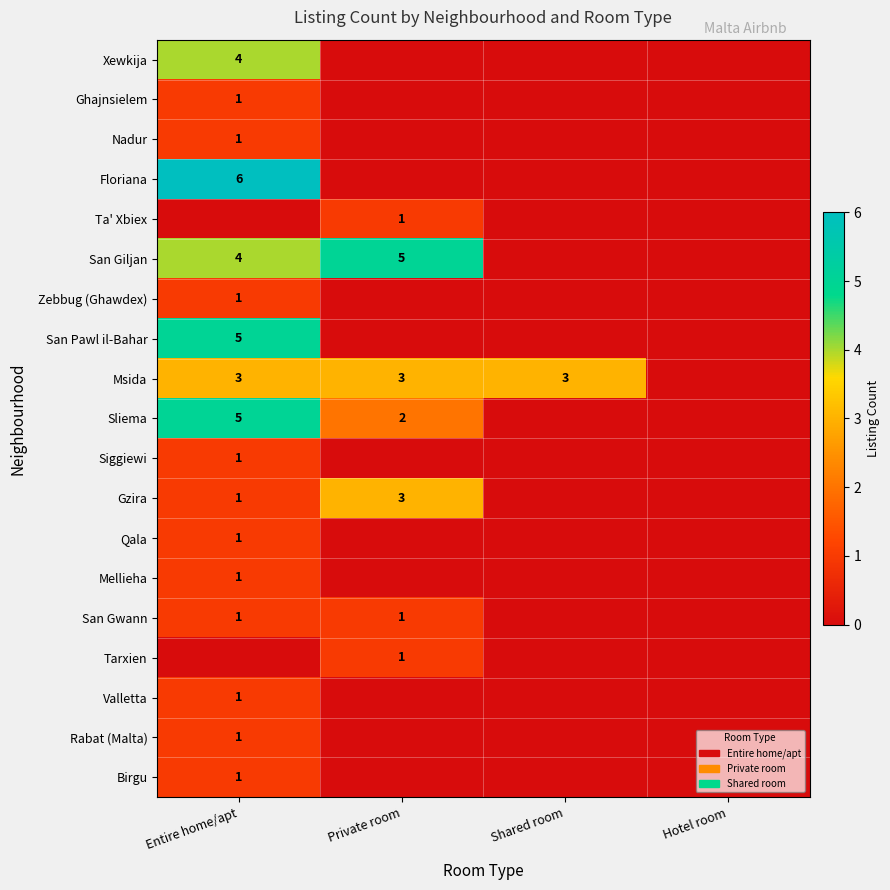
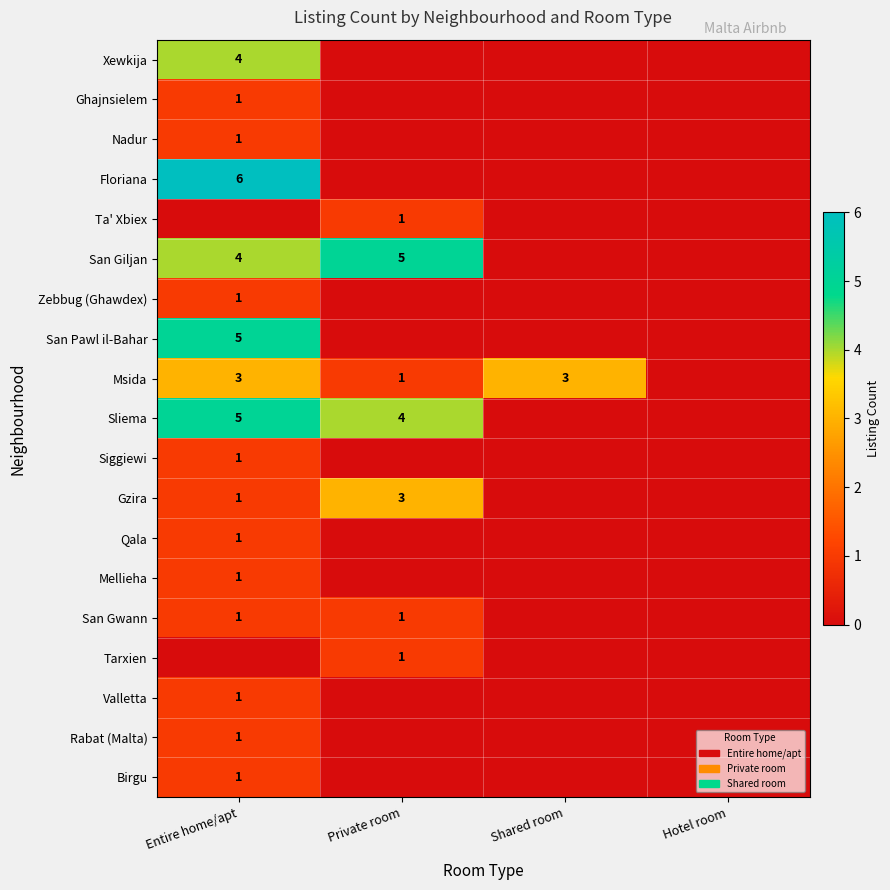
Msida, Private room: 3 -> 1
Sliema, Private room: 2 -> 4
